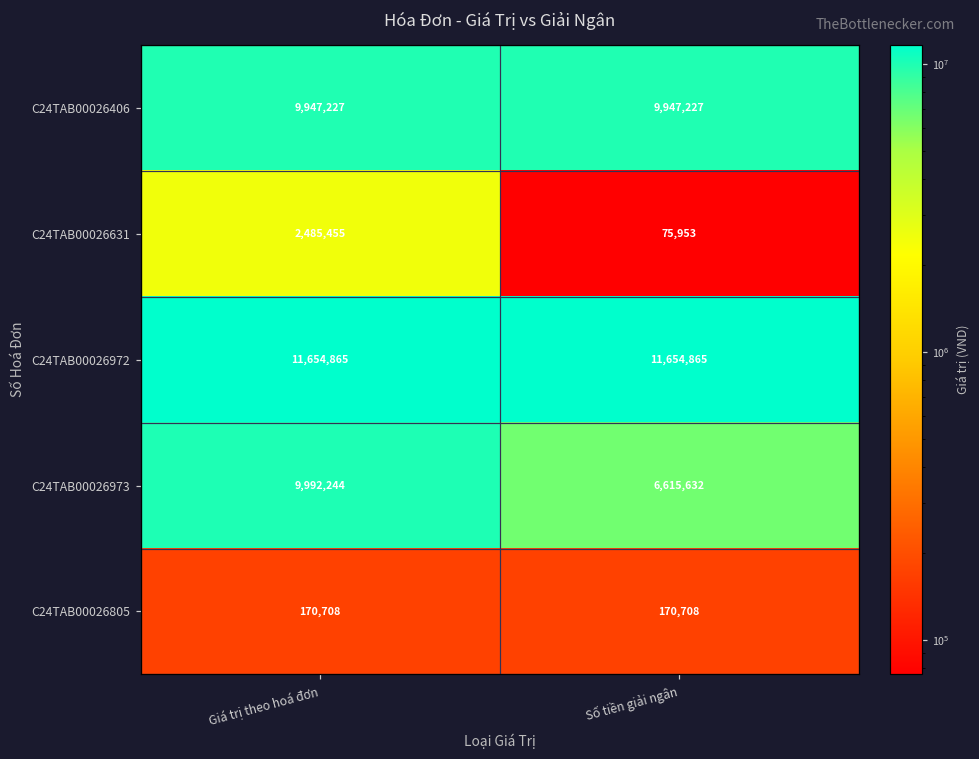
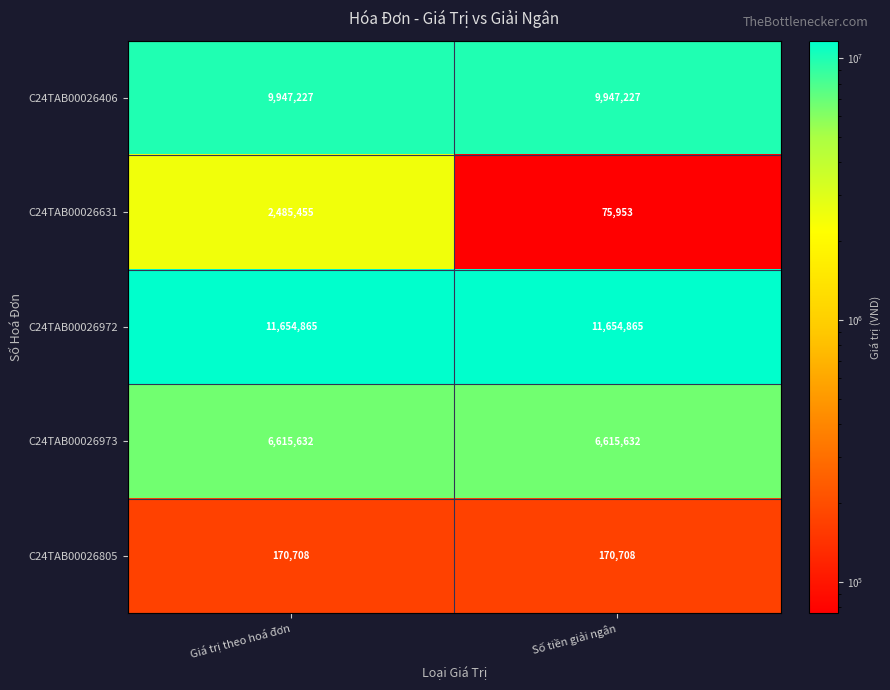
C24TAB00026973, Giá trị theo hoá đơn: 9,992,244 -> 6,615,632
